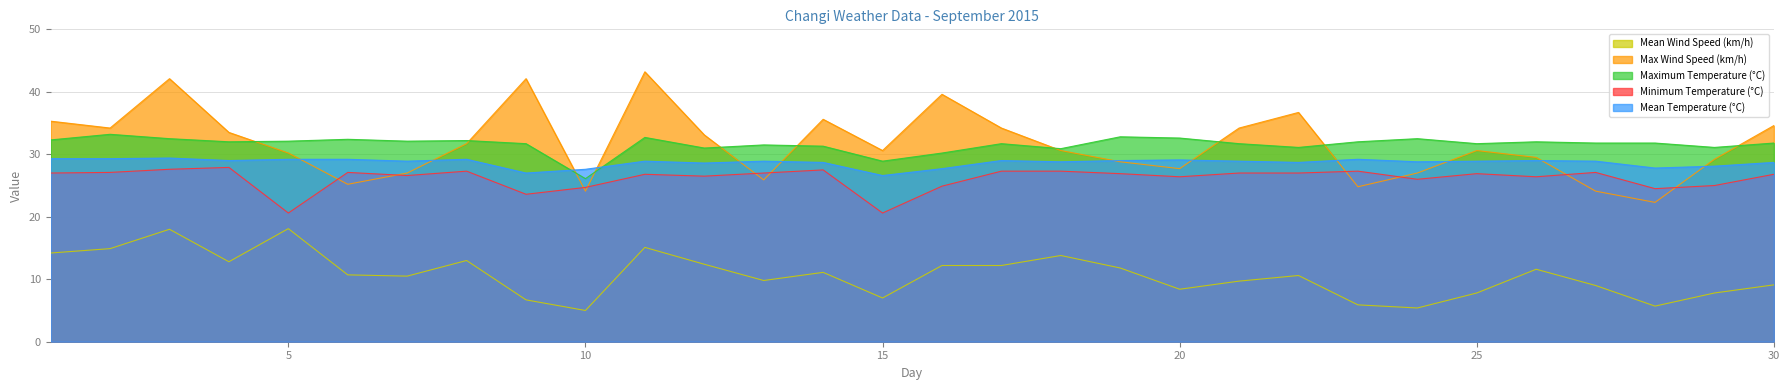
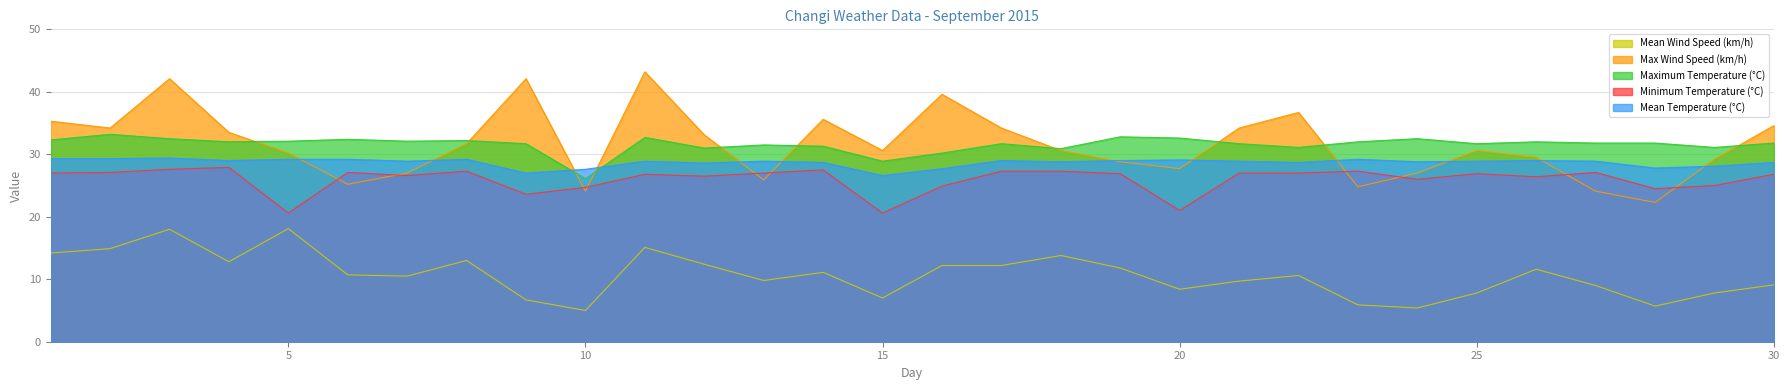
Minimum Temperature (°C), 20: 26 -> 21
